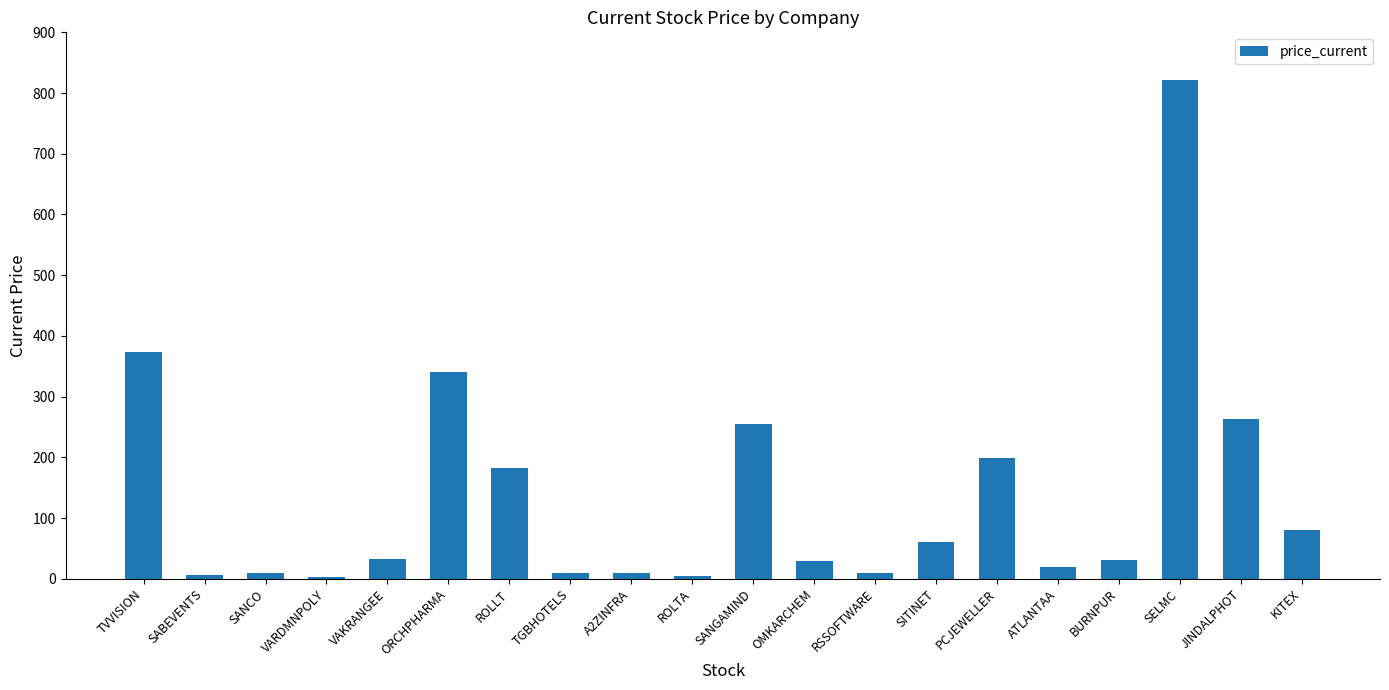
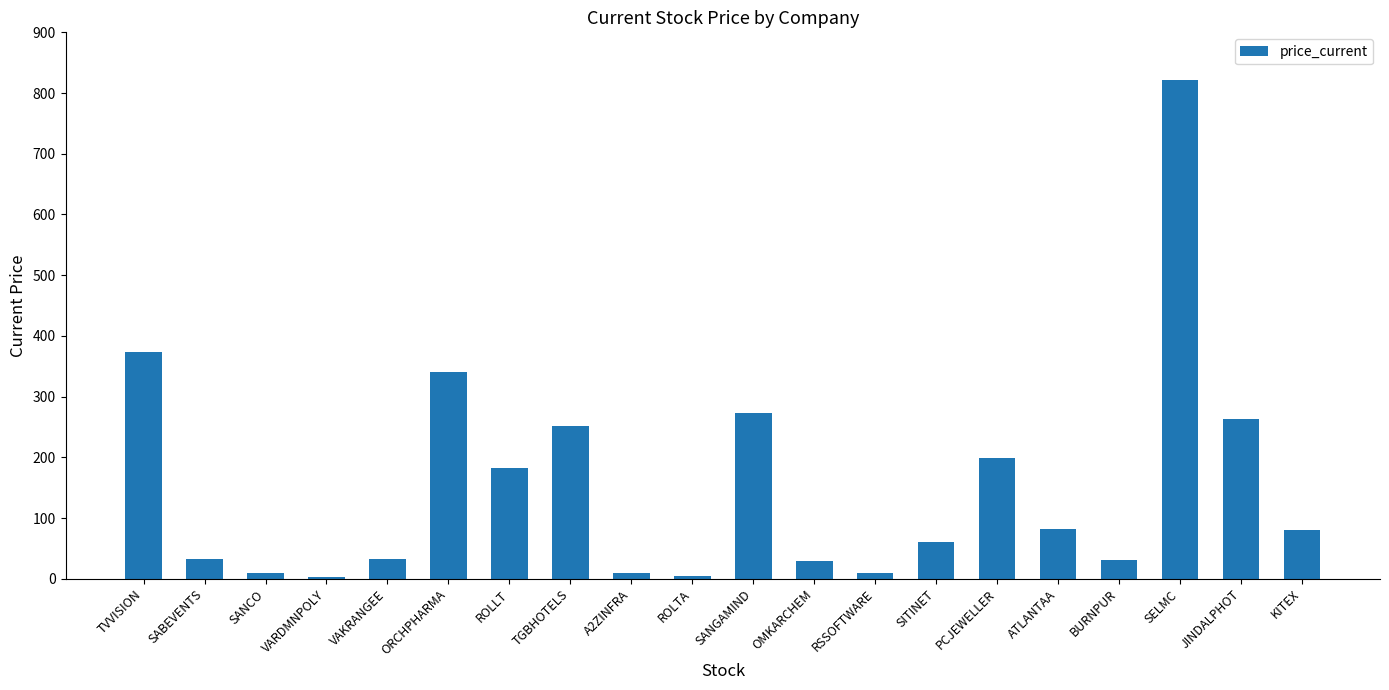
SABEVENTS: 10 -> 30
TGBHOTELS: 10 -> 250
SANGAMIND: 250 -> 270
ATLANTAA: 20 -> 80
